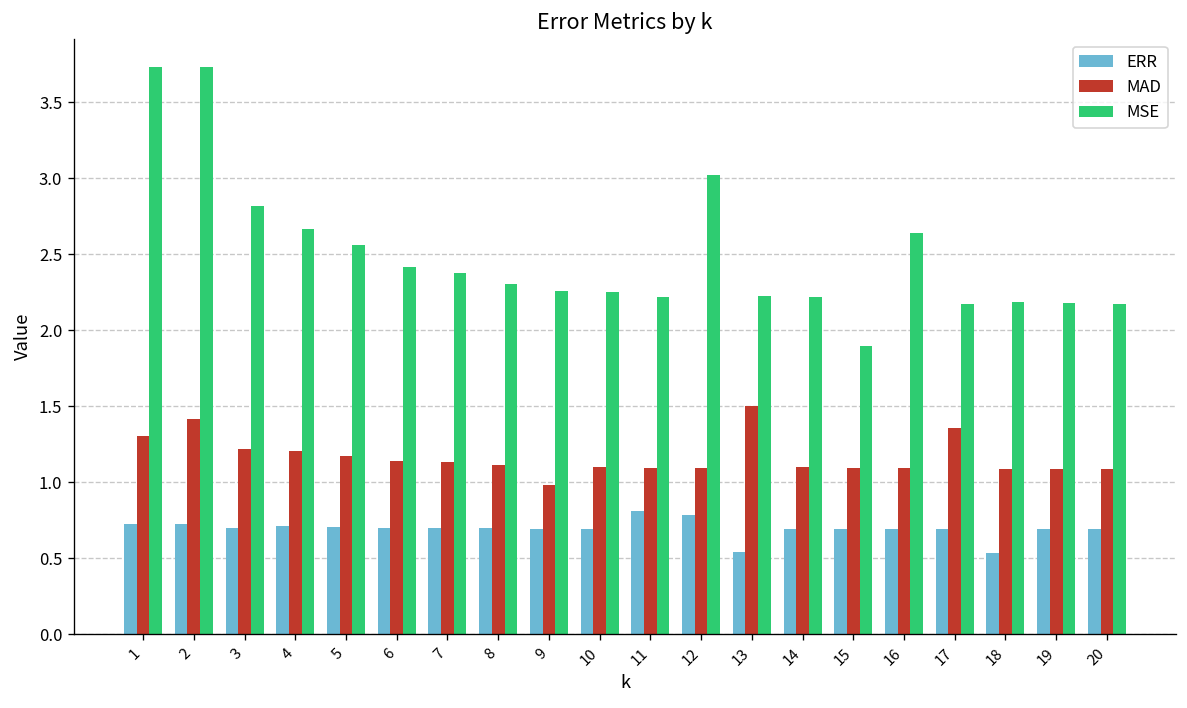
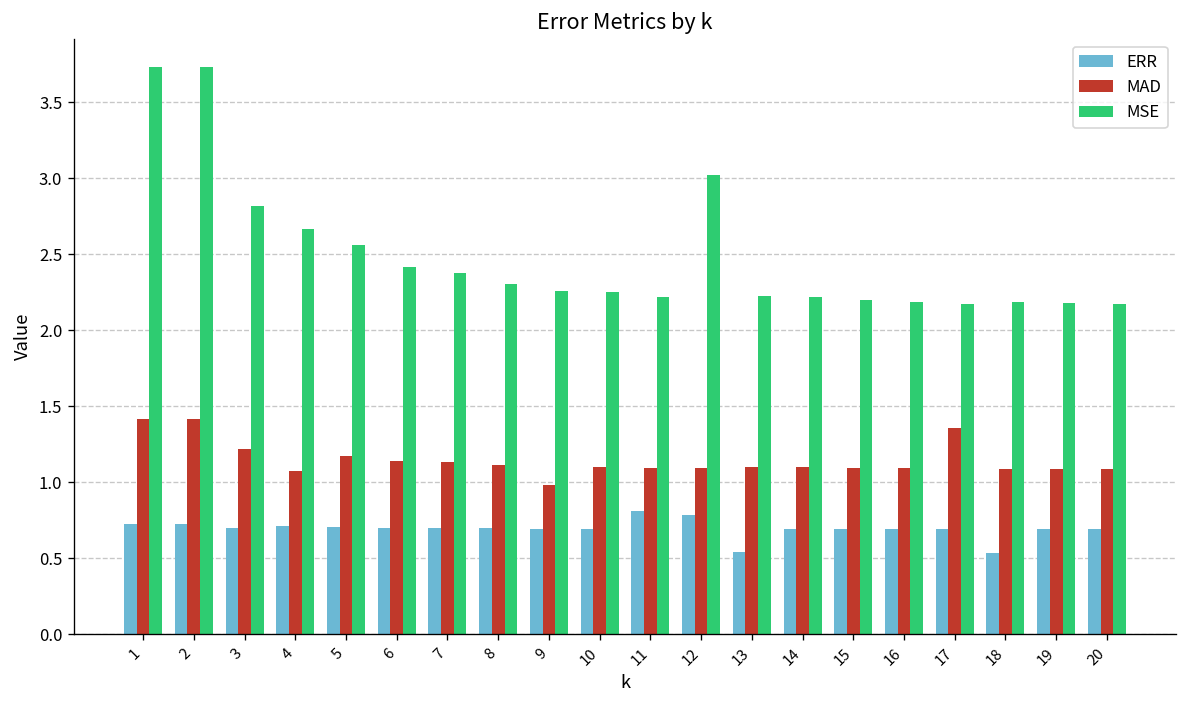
MAD, 1: 1.30 -> 1.42
MAD, 4: 1.21 -> 1.08
MAD, 13: 1.50 -> 1.10
MSE, 15: 1.89 -> 2.20
MSE, 16: 2.64 -> 2.19
